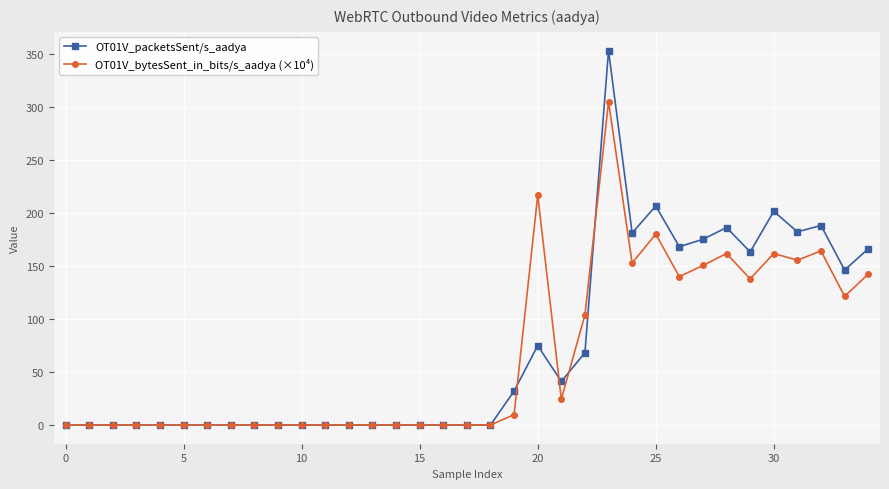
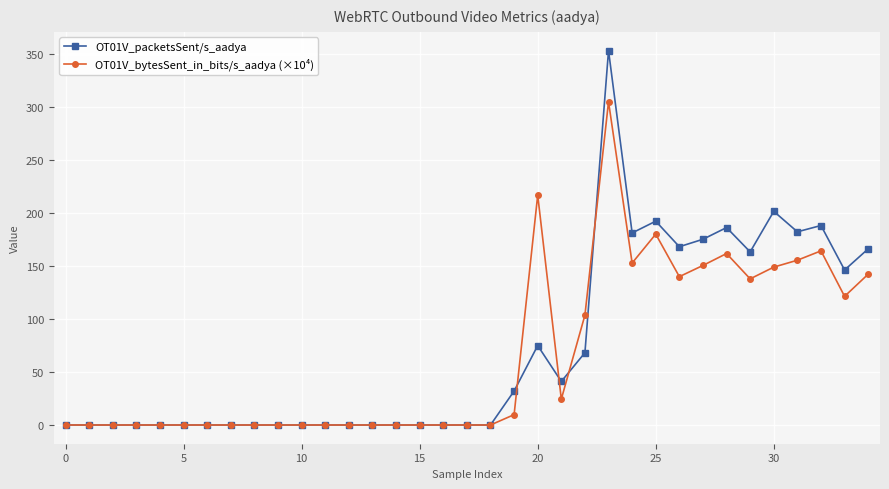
OT01V_packetsSent/s_aadya, 25: 206 -> 192
OT01V_bytesSent_in_bits/s_aadya (×10⁴), 30: 162 -> 149
